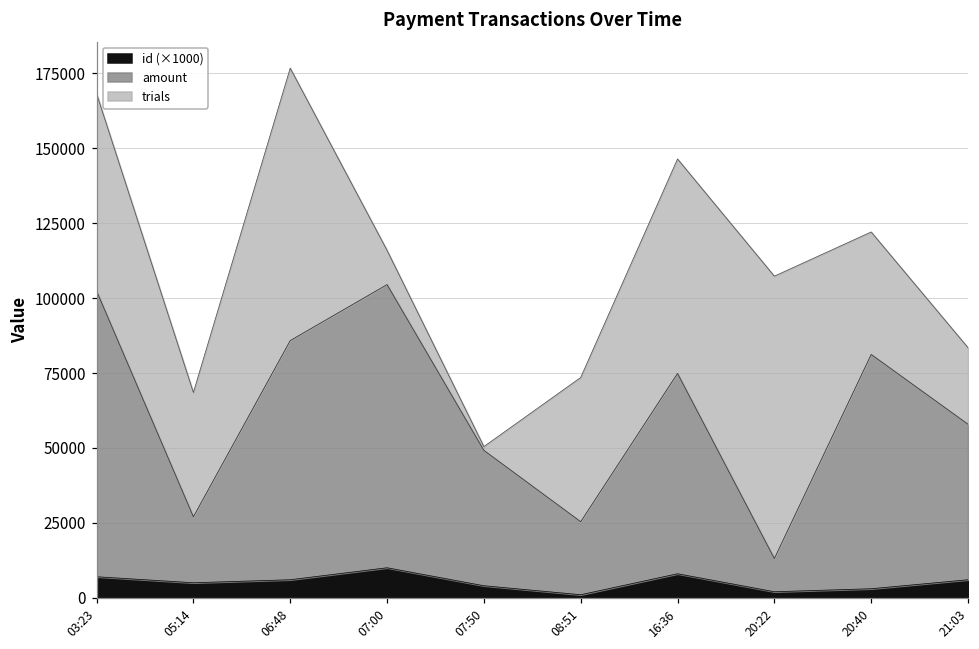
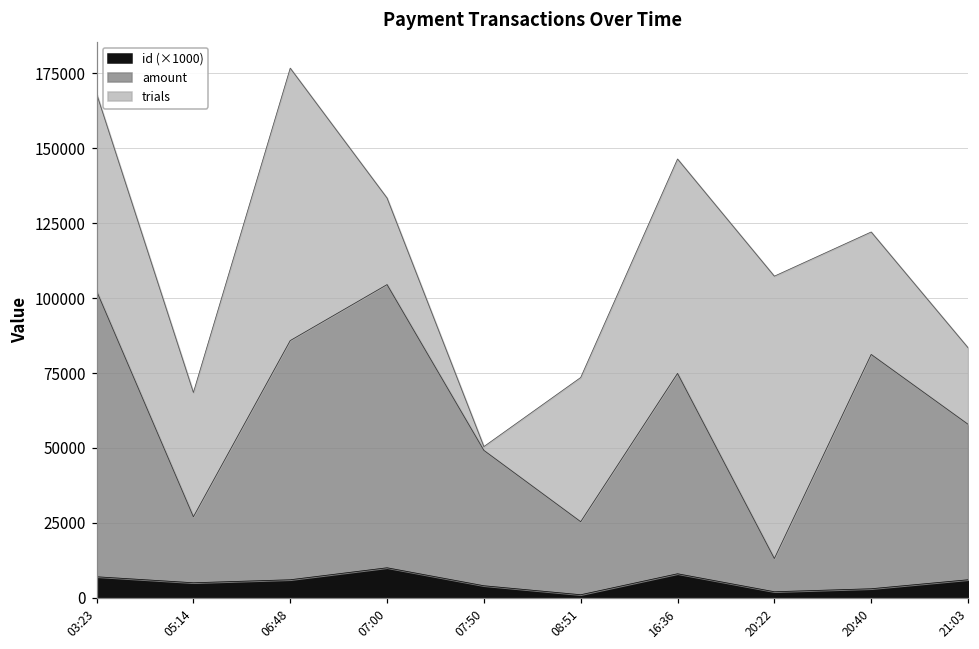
trials, 07:00: 11000 -> 29000
